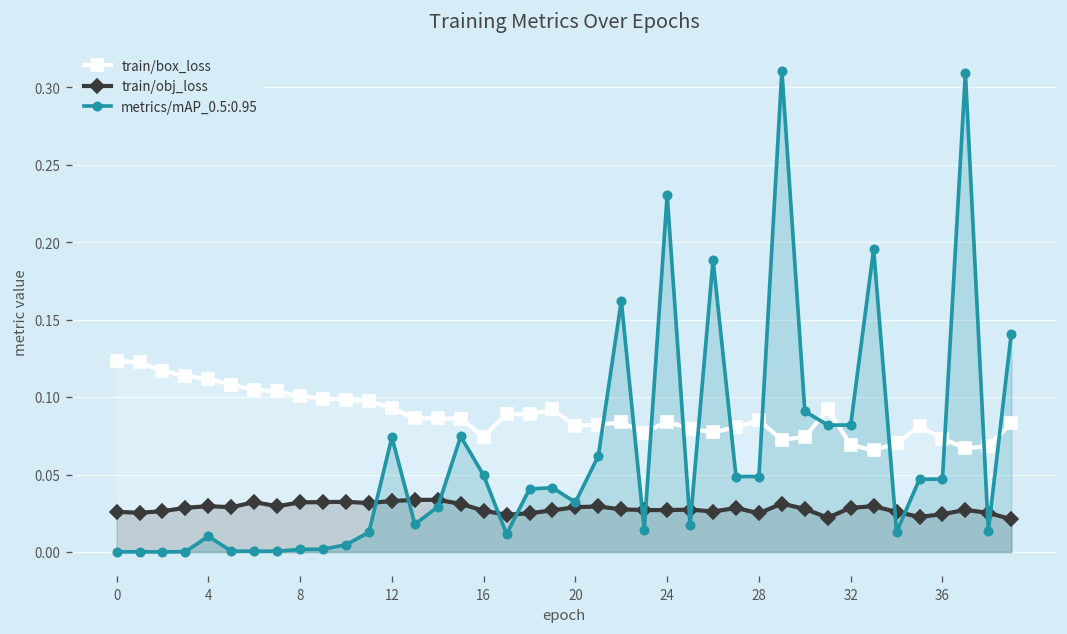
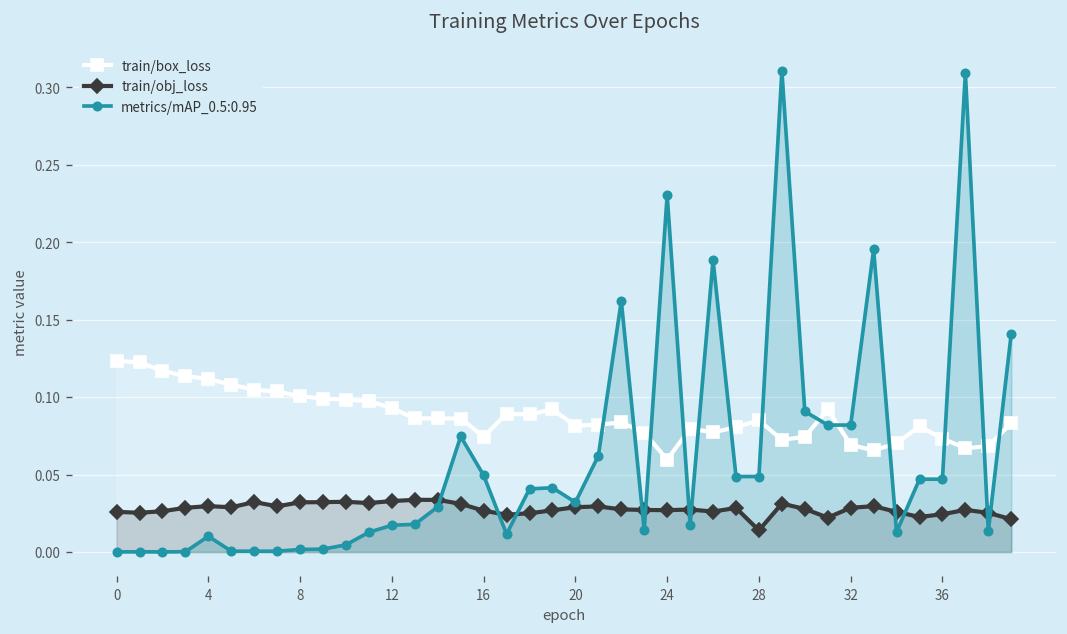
metrics/mAP_0.5:0.95, 12: 0.074 -> 0.017
train/box_loss, 24: 0.084 -> 0.060
train/obj_loss, 28: 0.025 -> 0.014
